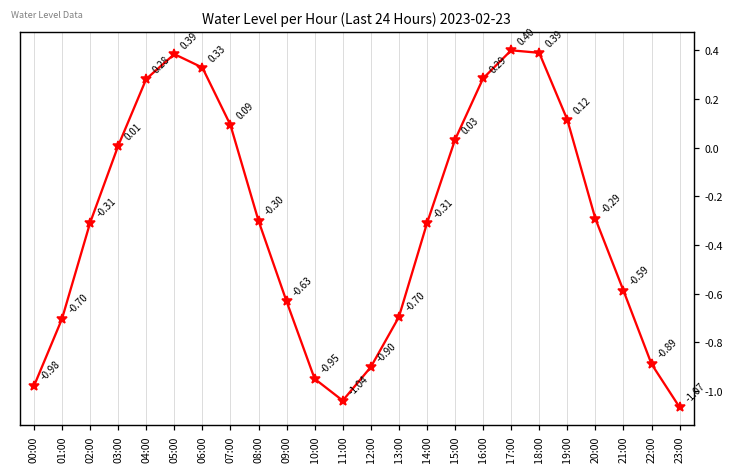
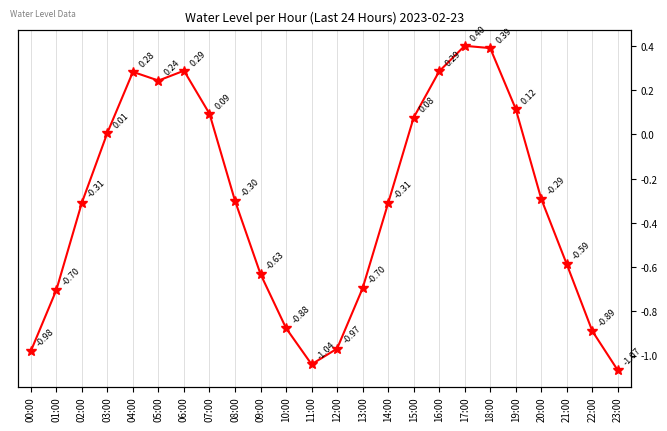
05:00: 0.39 -> 0.24
06:00: 0.33 -> 0.29
10:00: -0.95 -> -0.88
12:00: -0.90 -> -0.97
15:00: 0.03 -> 0.08
